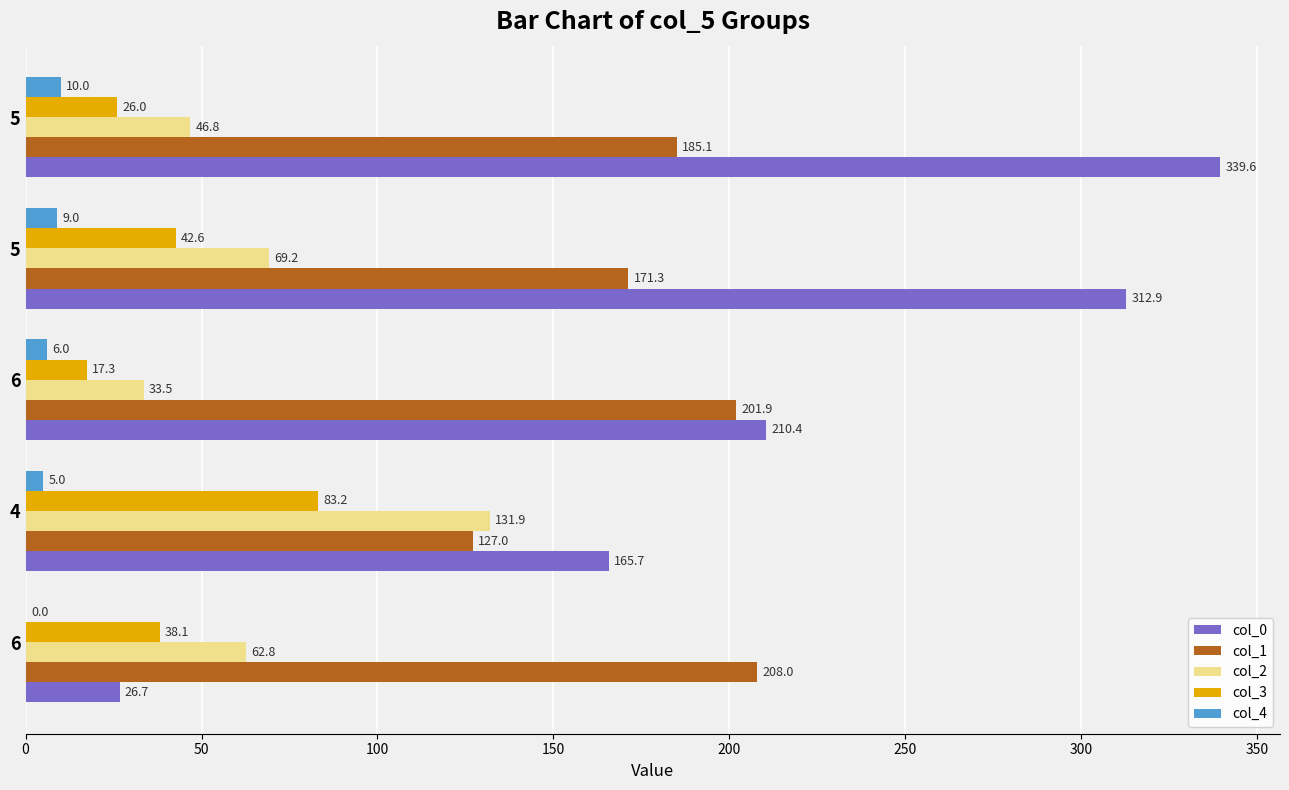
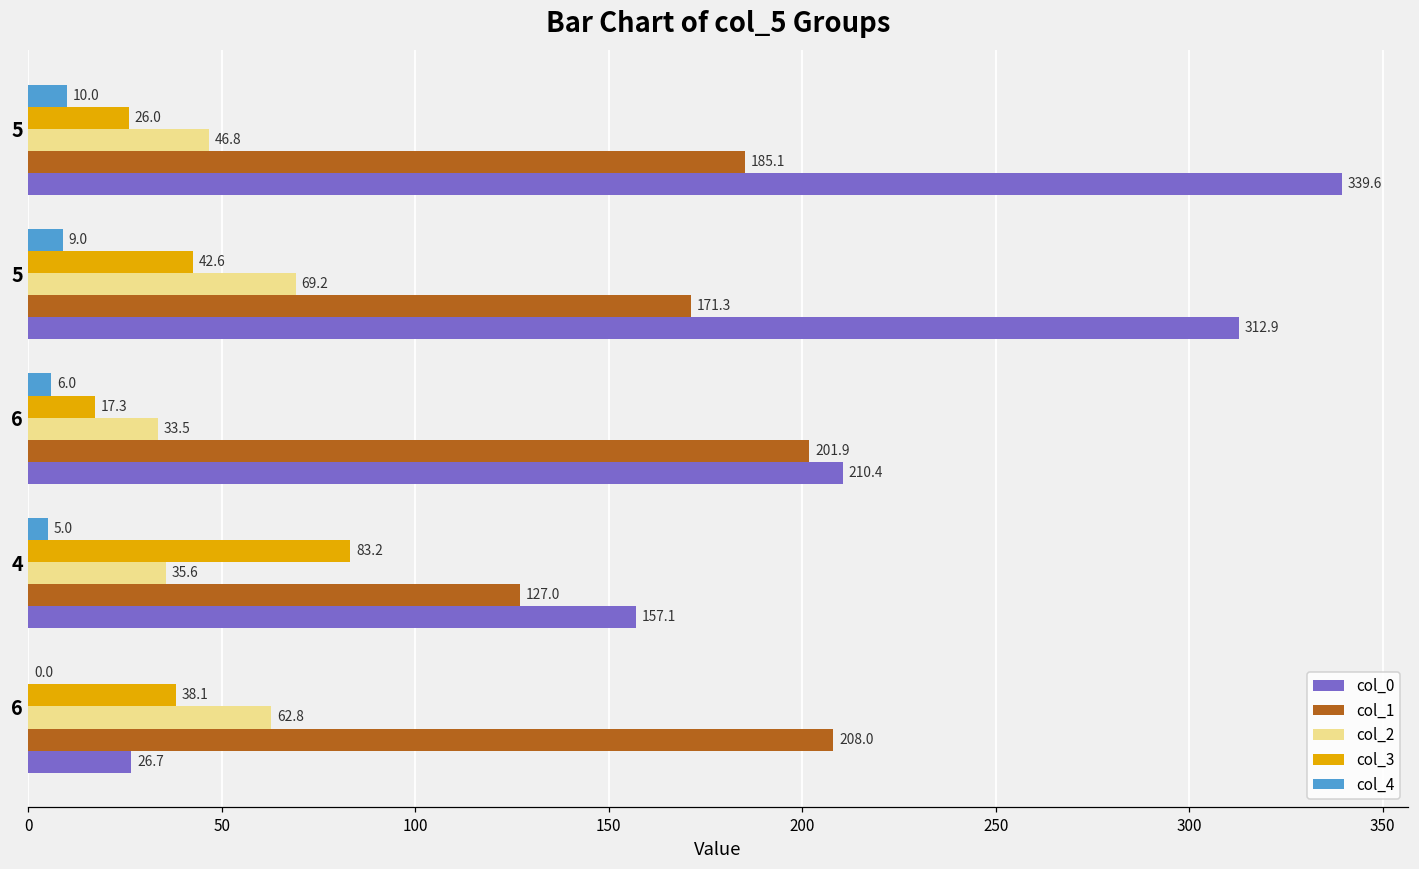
col_2, 4: 131.9 -> 35.6
col_0, 4: 165.7 -> 157.1
